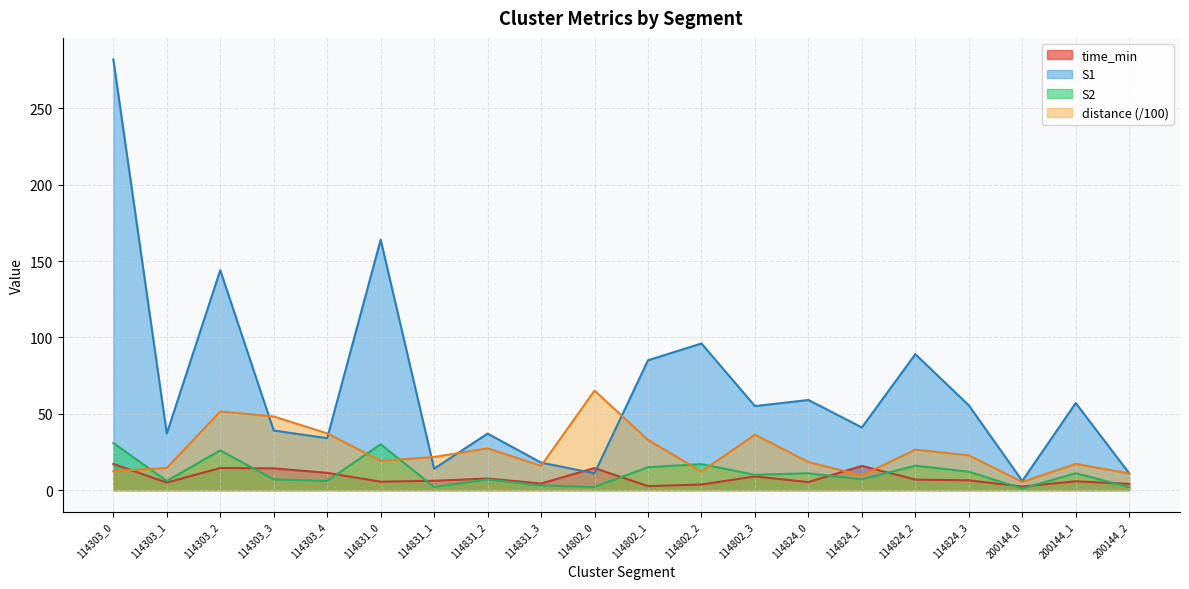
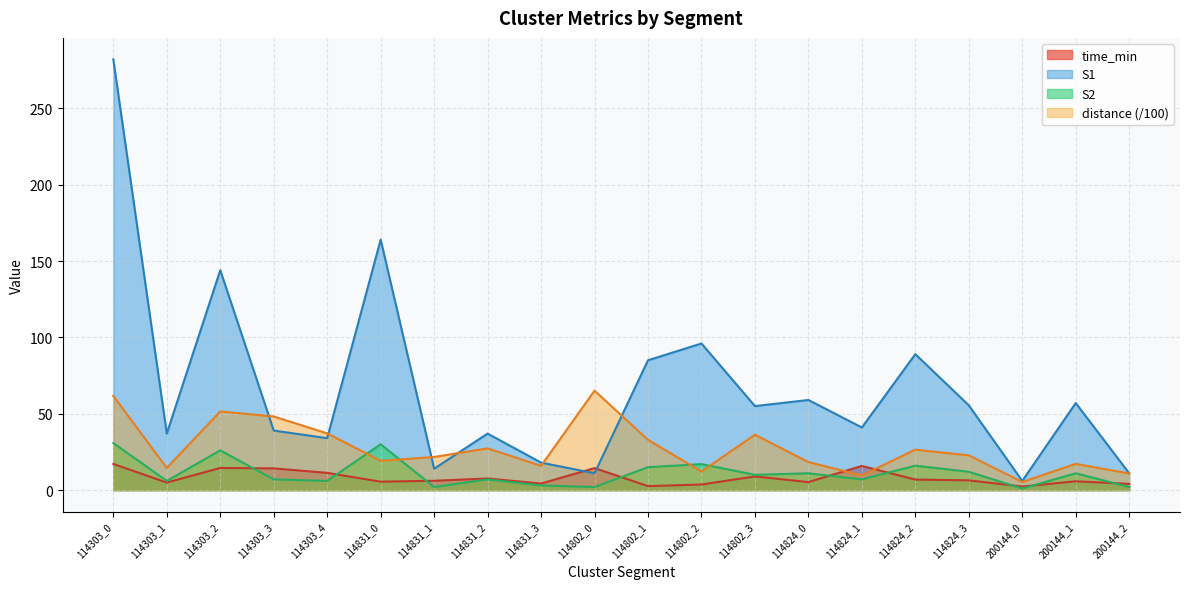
distance (/100), 114303_0: 12 -> 62
